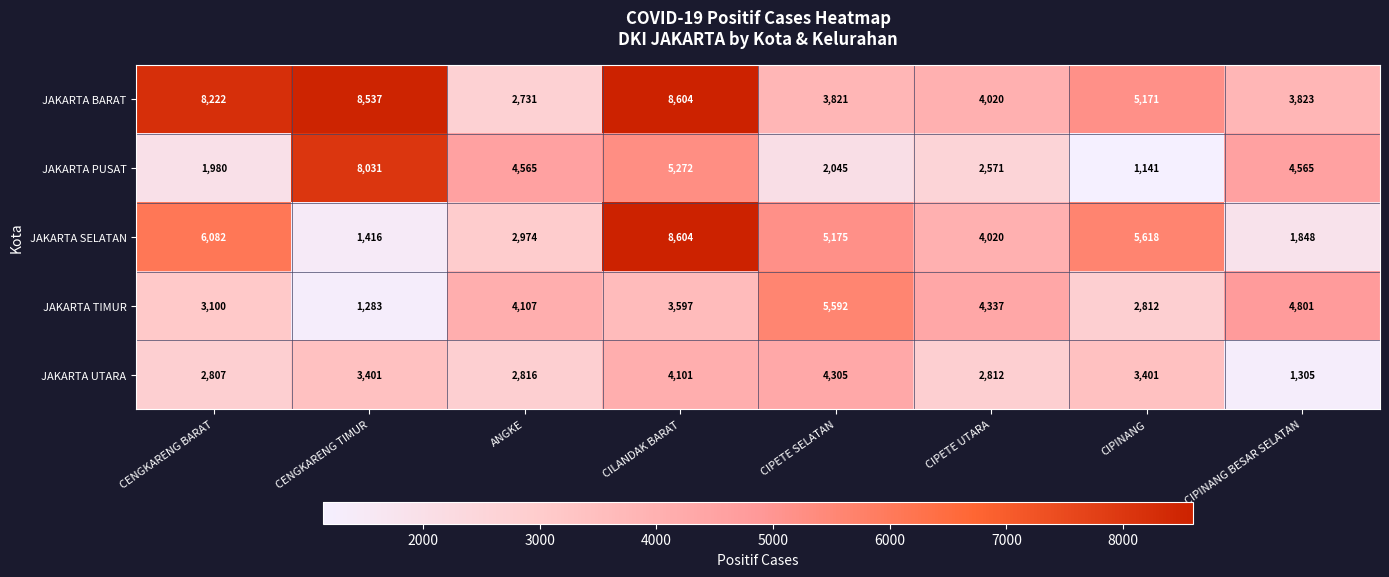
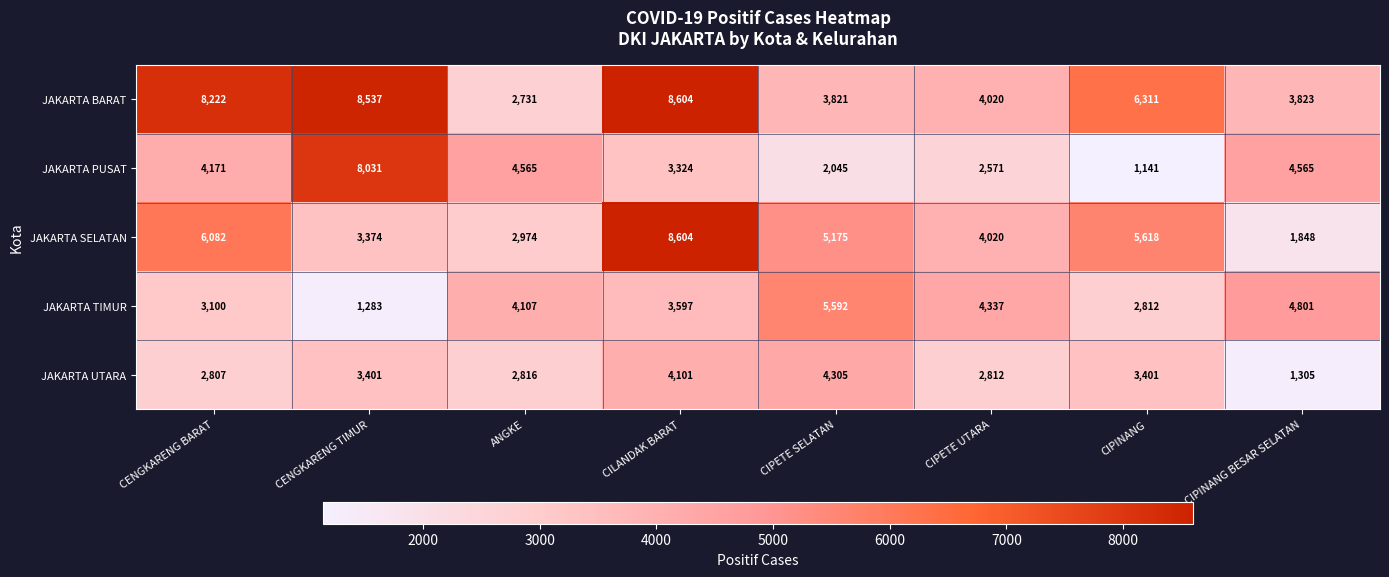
JAKARTA BARAT, CIPINANG: 5,171 -> 6,311
JAKARTA PUSAT, CENGKARENG BARAT: 1,980 -> 4,171
JAKARTA PUSAT, CILANDAK BARAT: 5,272 -> 3,324
JAKARTA SELATAN, CENGKARENG TIMUR: 1,416 -> 3,374
